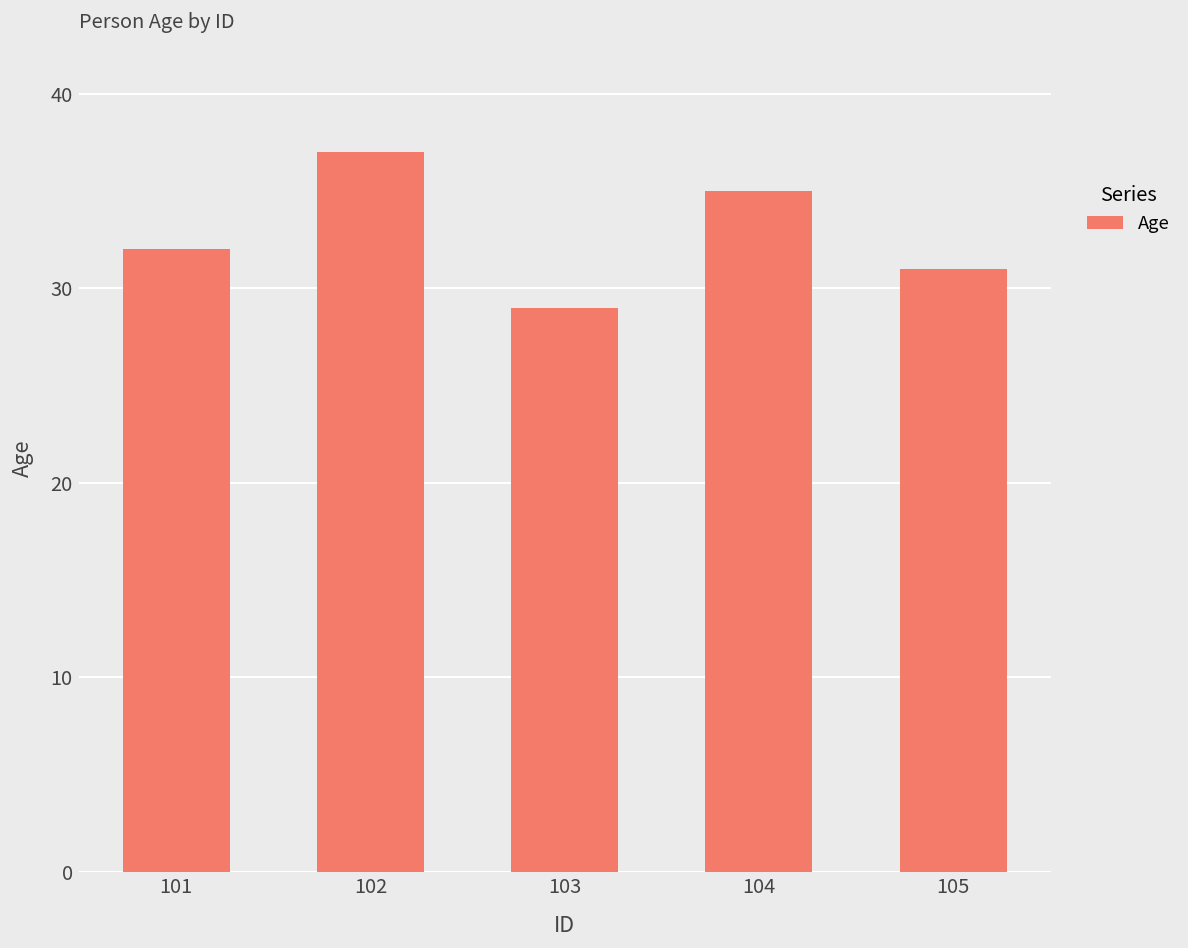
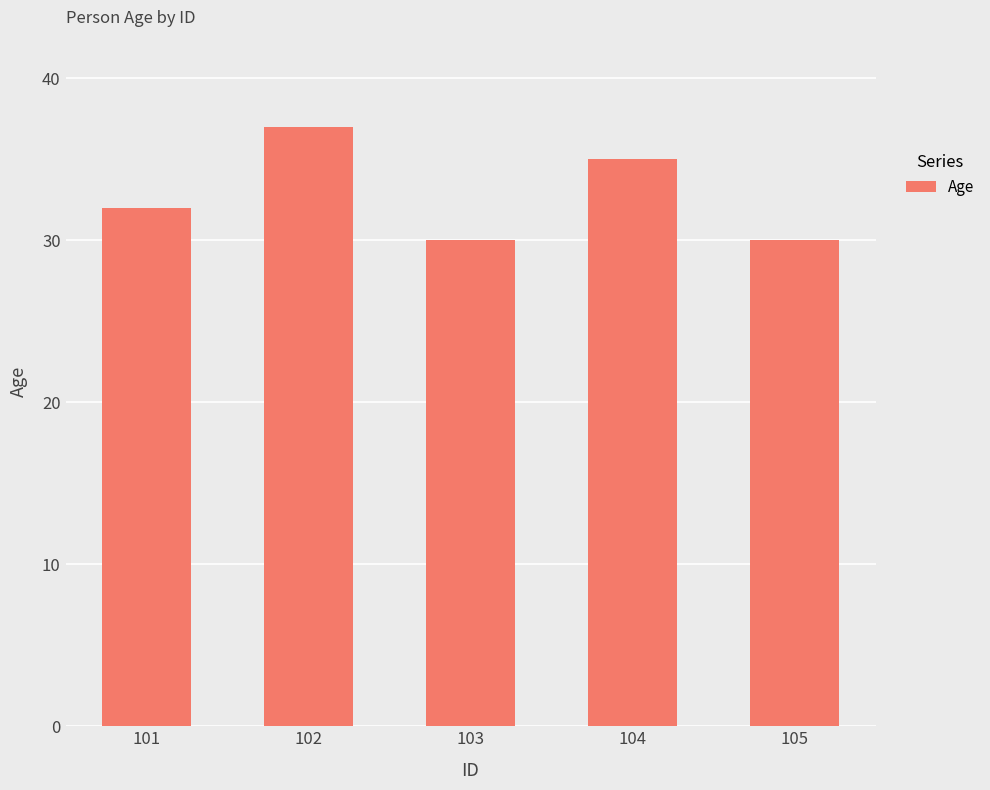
103: 29 -> 30
105: 31 -> 30
